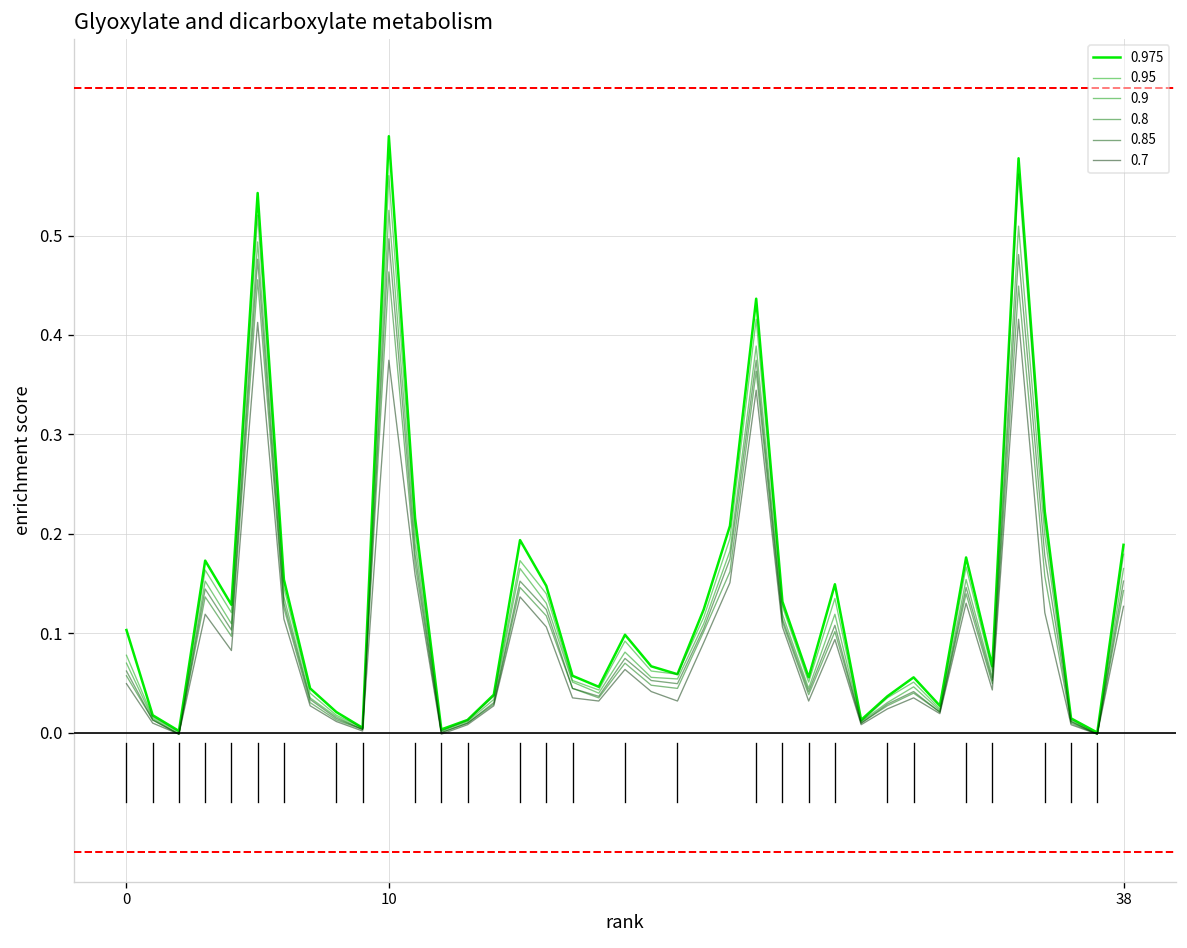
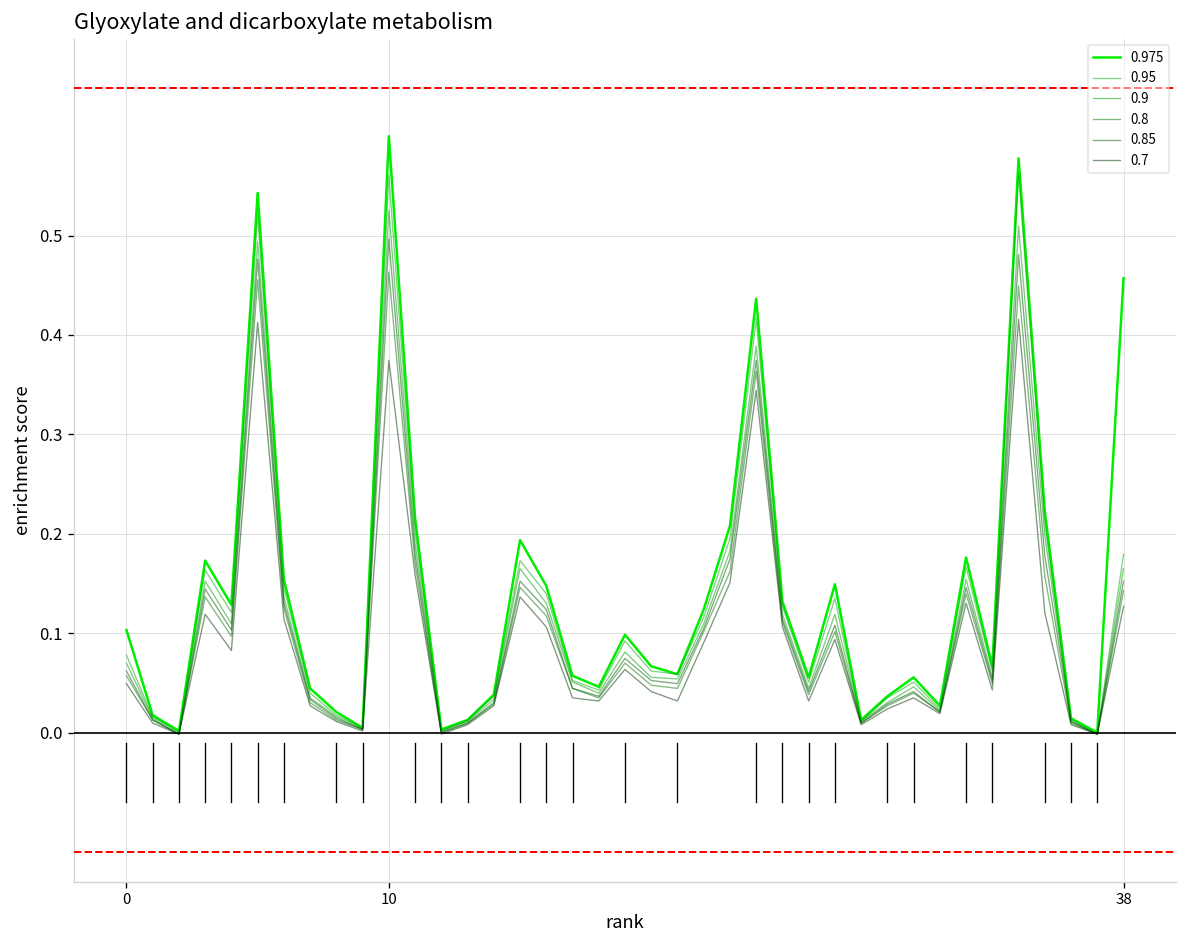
0.975, 38: 0.19 -> 0.46
